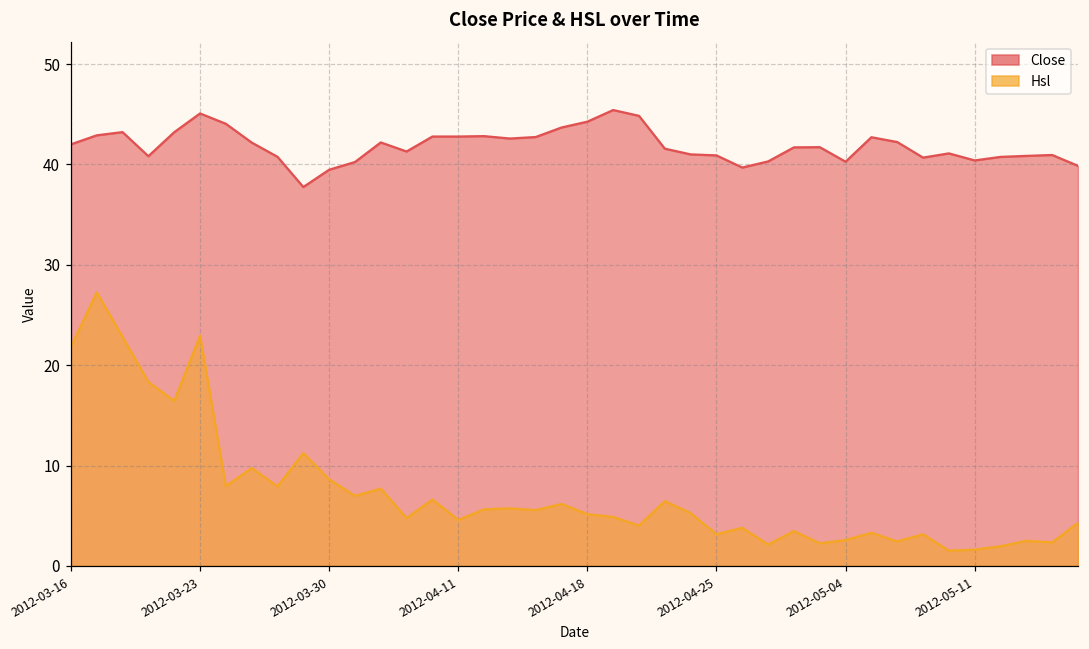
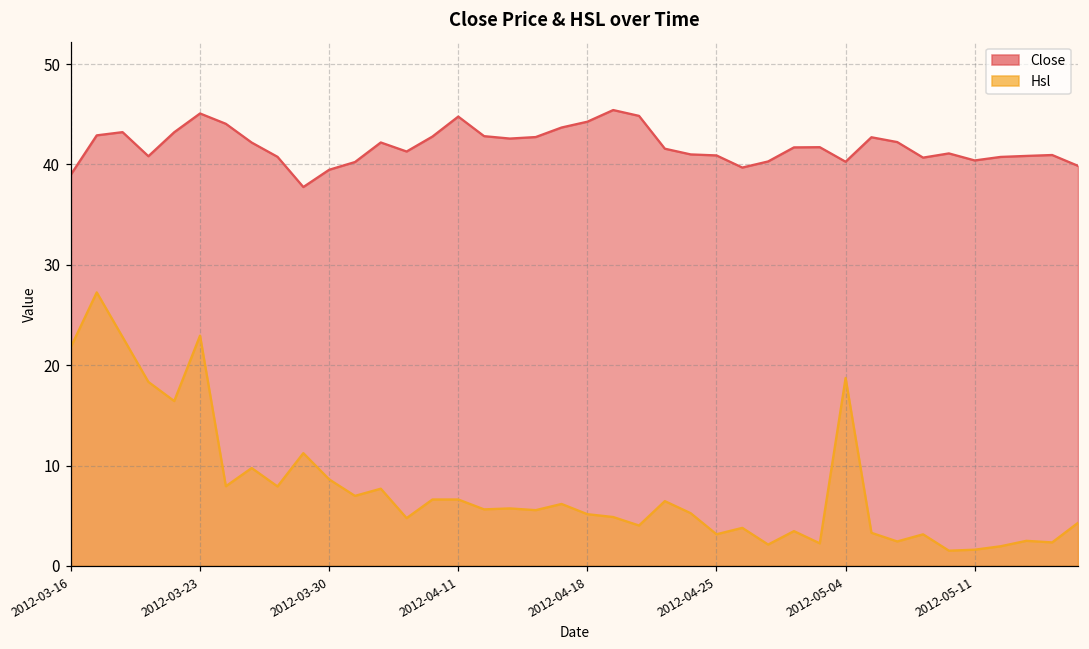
Close, 2012-03-16: 42 -> 39
Close, 2012-04-11: 43 -> 45
Hsl, 2012-04-11: 5 -> 7
Hsl, 2012-05-04: 3 -> 19
